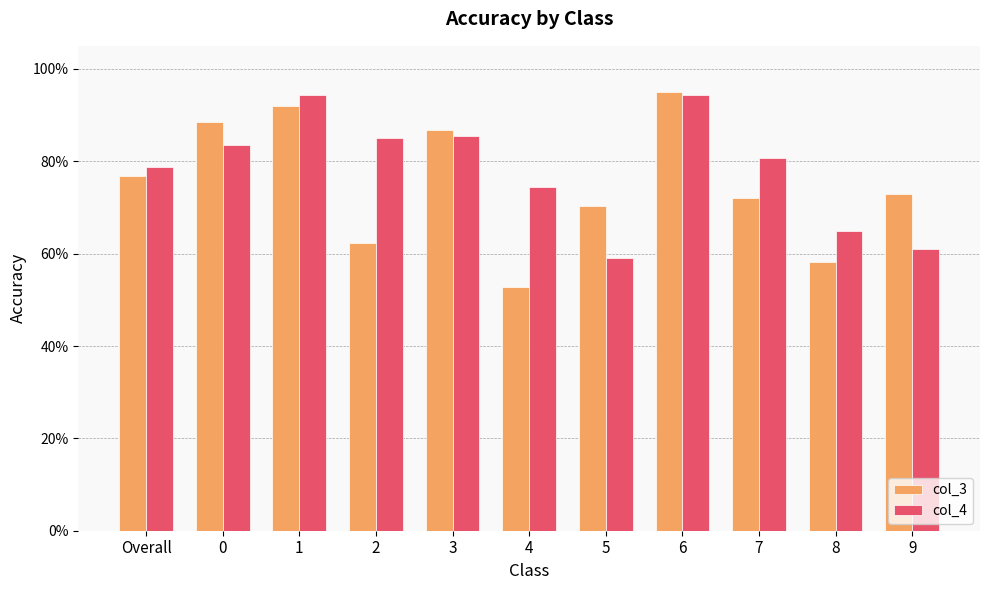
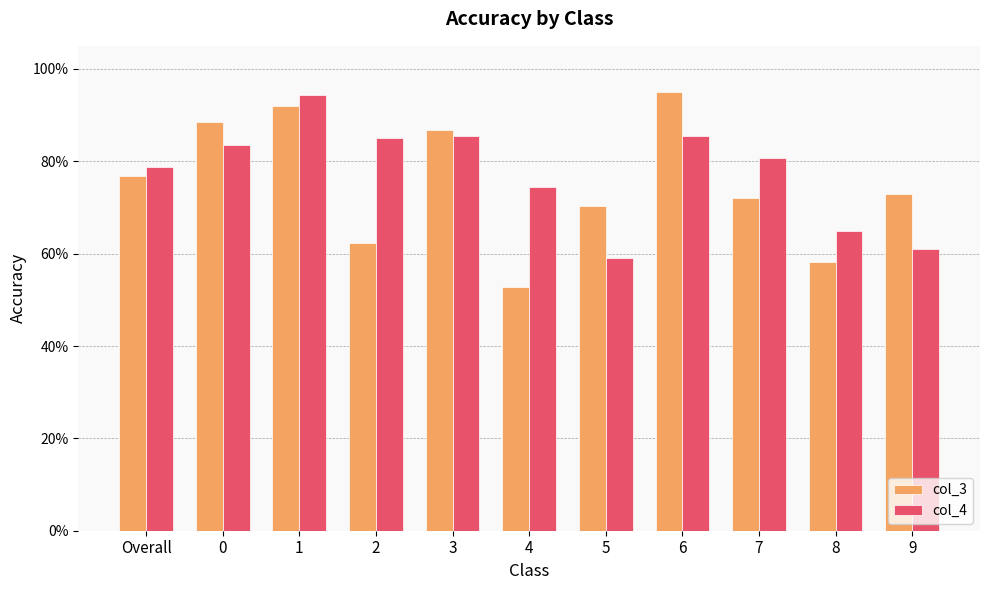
col_4, 6: 94% -> 86%
